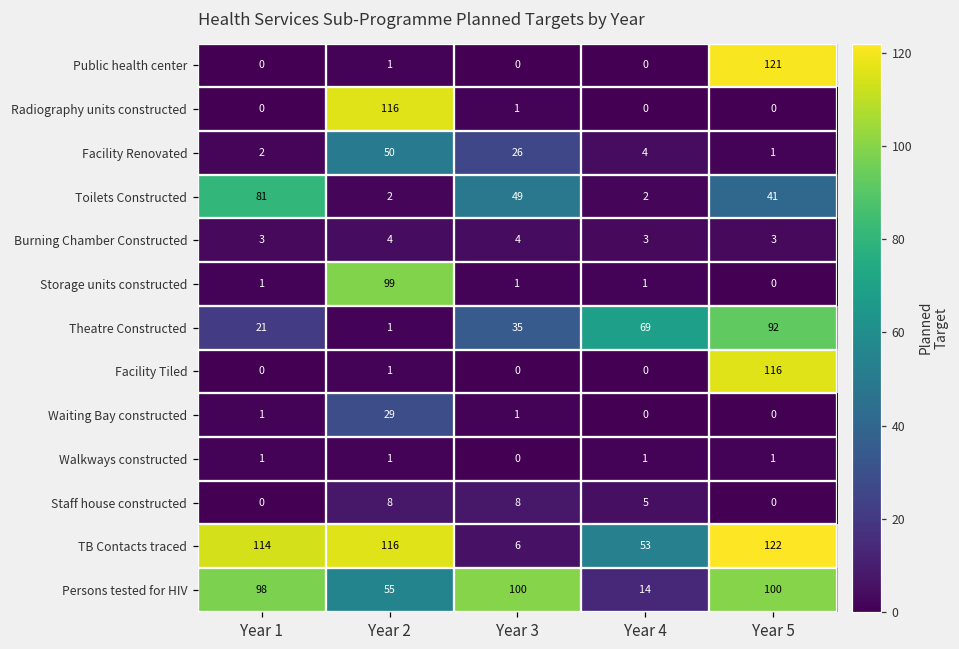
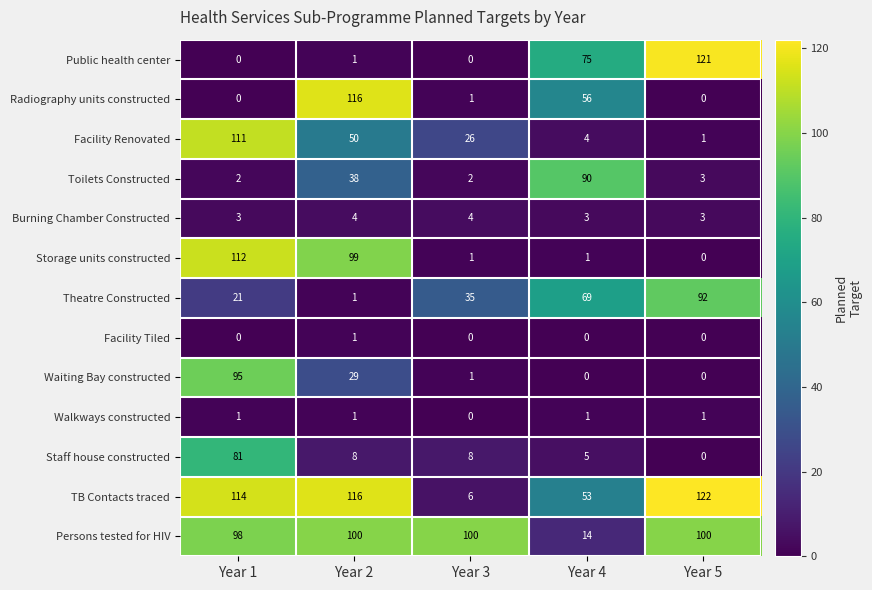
Public health center, Year 4: 0 -> 75
Radiography units constructed, Year 4: 0 -> 56
Facility Renovated, Year 1: 2 -> 111
Toilets Constructed, Year 1: 81 -> 2
Toilets Constructed, Year 2: 2 -> 38
Toilets Constructed, Year 3: 49 -> 2
Toilets Constructed, Year 4: 2 -> 90
Toilets Constructed, Year 5: 41 -> 3
Storage units constructed, Year 1: 1 -> 112
Facility Tiled, Year 5: 116 -> 0
Waiting Bay constructed, Year 1: 1 -> 95
Staff house constructed, Year 1: 0 -> 81
Persons tested for HIV, Year 2: 55 -> 100
